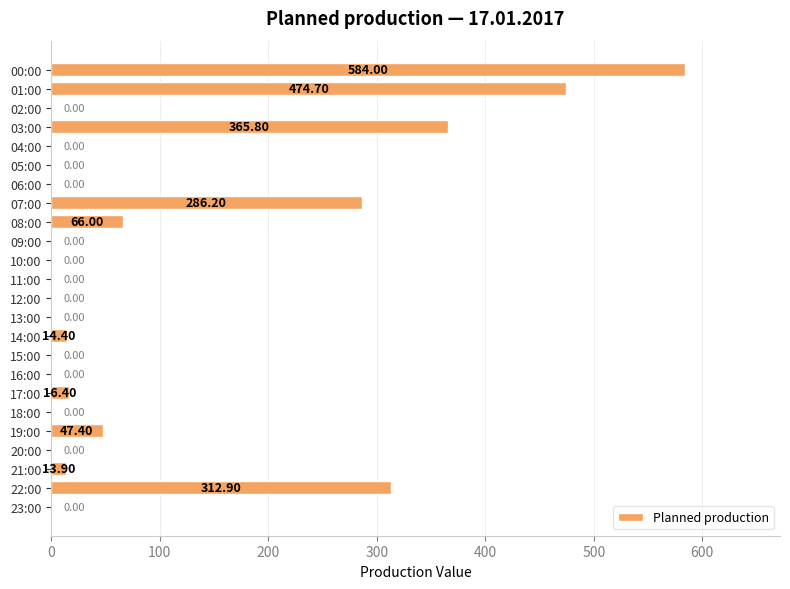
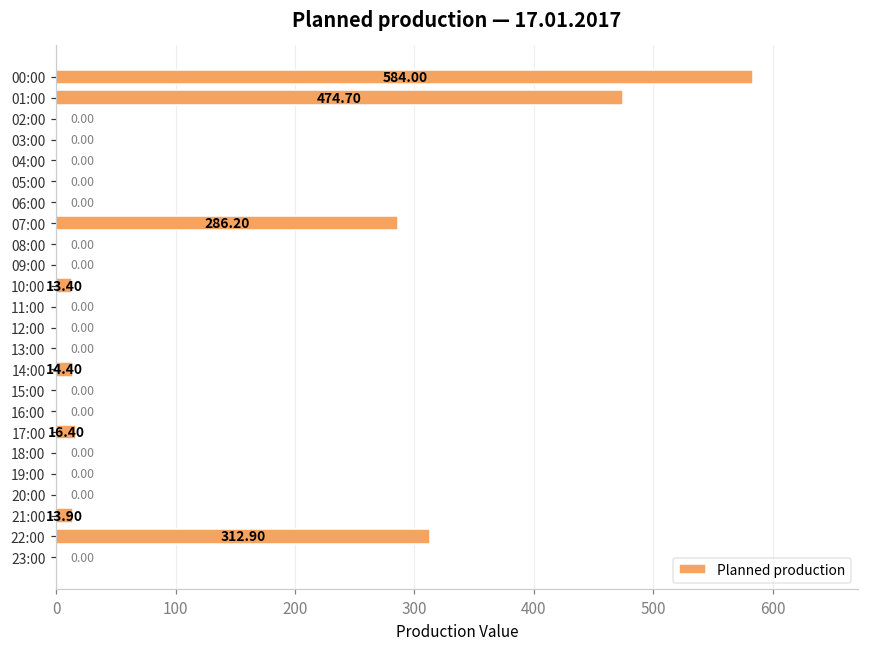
03:00: 365.80 -> 0.00
08:00: 66.00 -> 0.00
10:00: 0.00 -> 13.40
19:00: 47.40 -> 0.00
